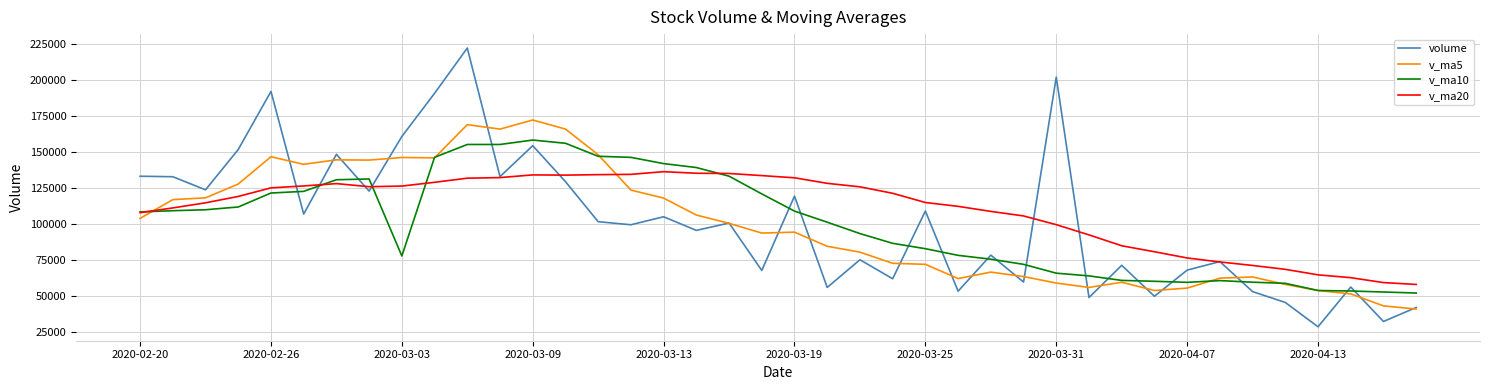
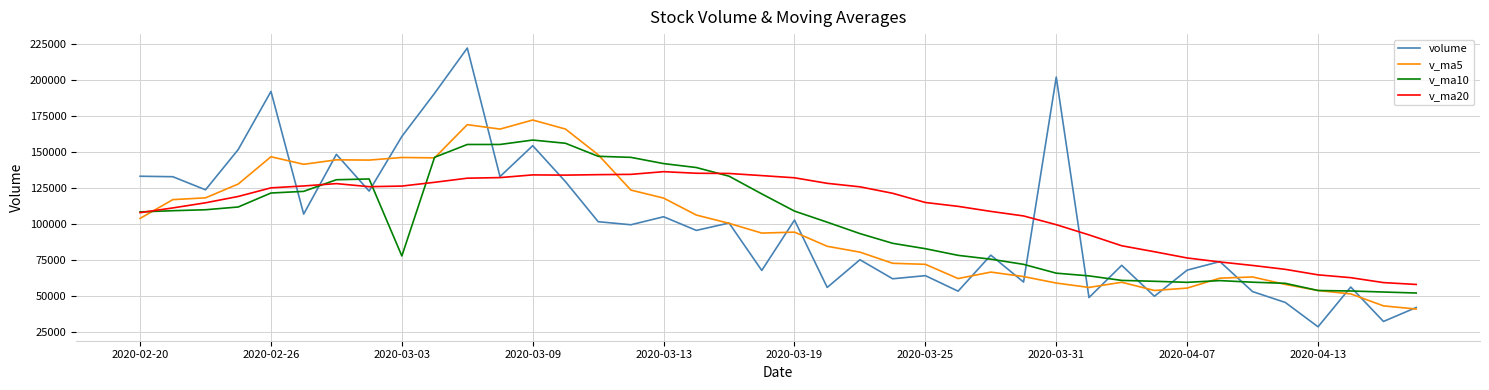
volume, 2020-03-19: 119000 -> 103000
volume, 2020-03-25: 109000 -> 64000
